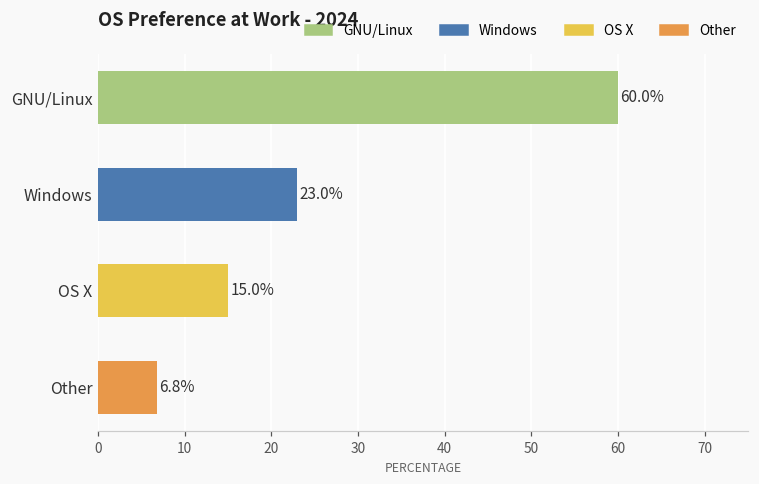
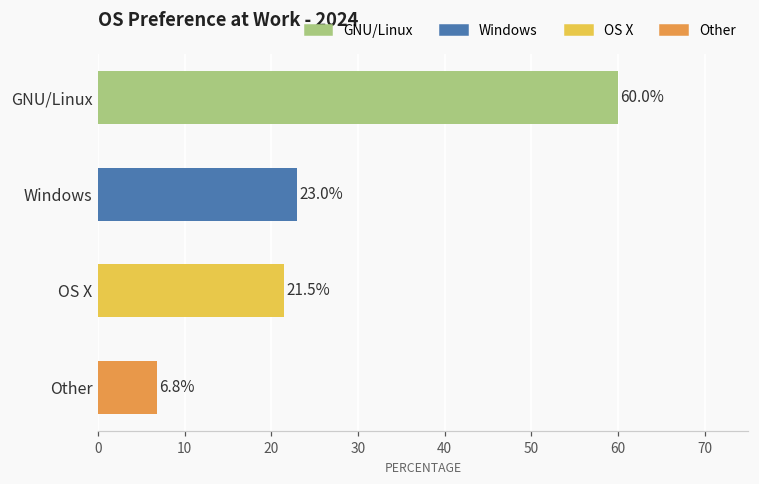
OS X: 15.0% -> 21.5%
